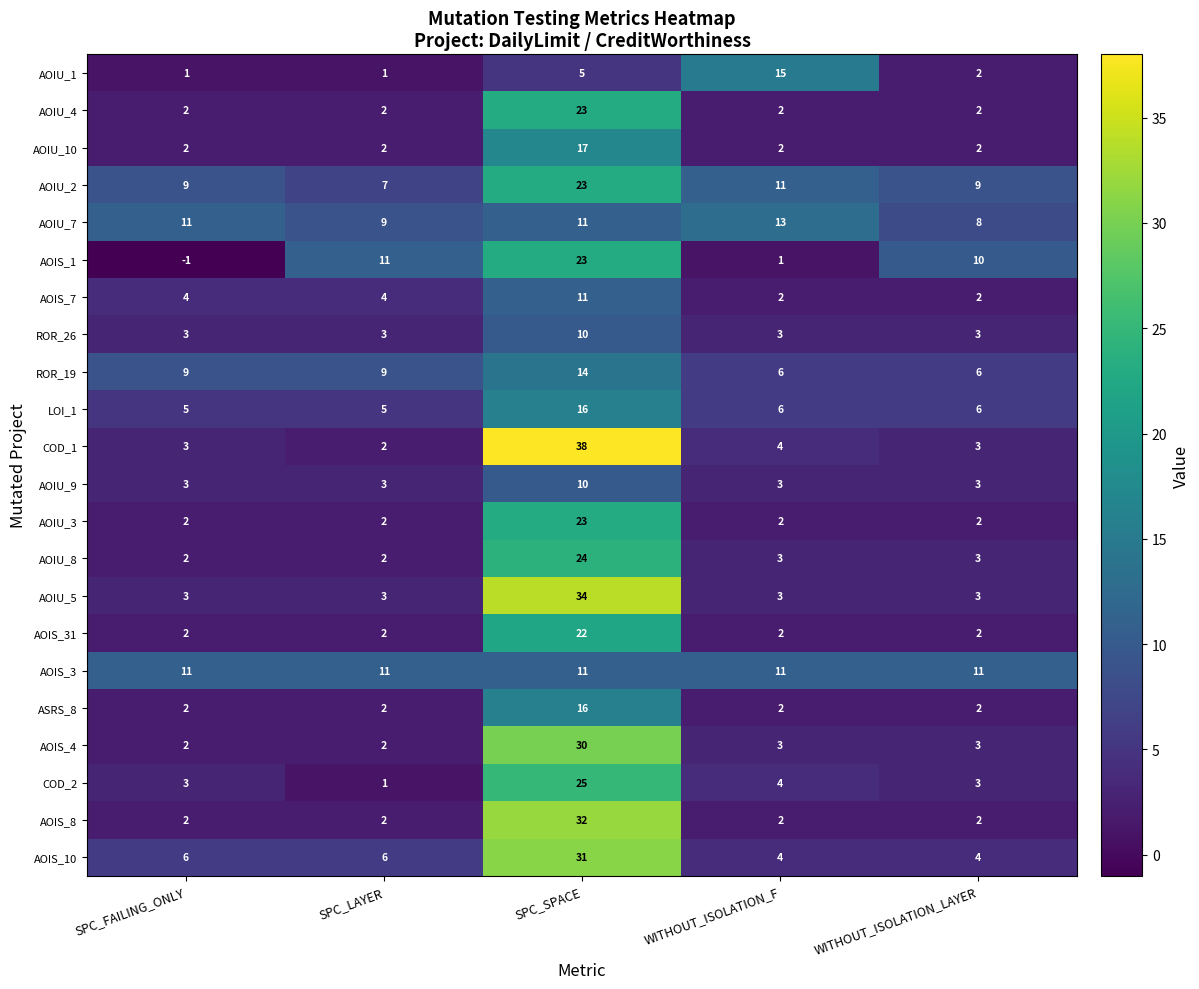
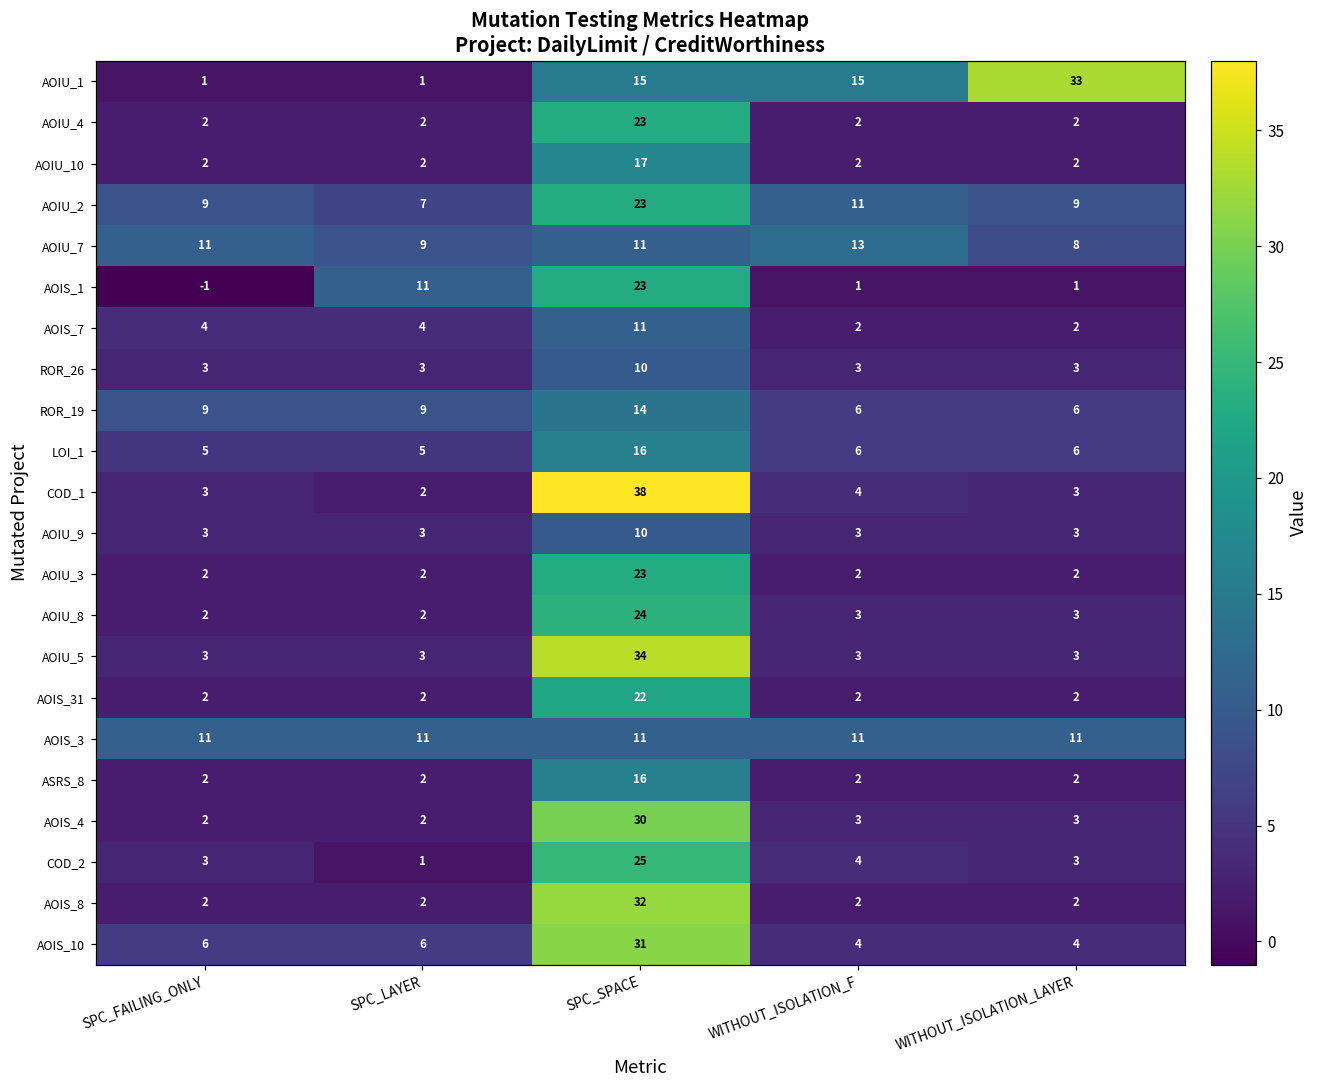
AOIU_1, SPC_SPACE: 5 -> 15
AOIU_1, WITHOUT_ISOLATION_LAYER: 2 -> 33
AOIS_1, WITHOUT_ISOLATION_LAYER: 10 -> 1
